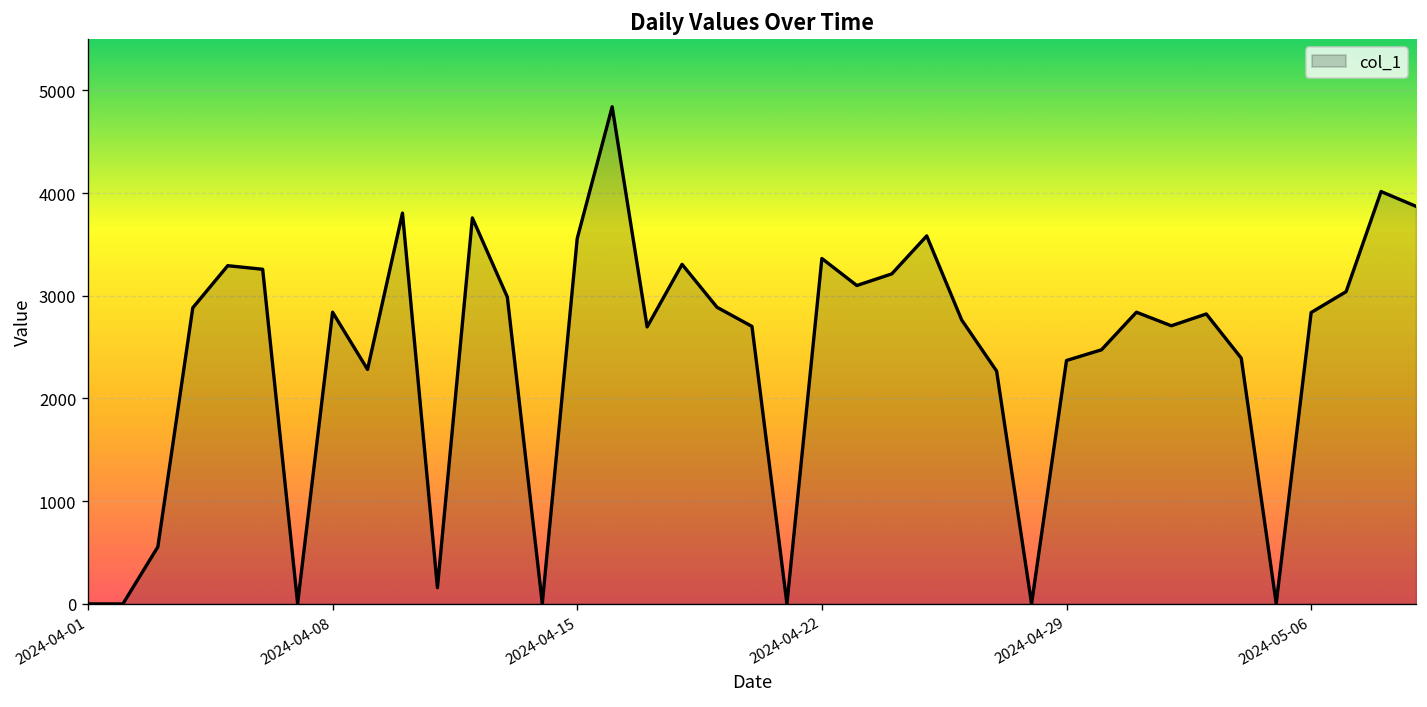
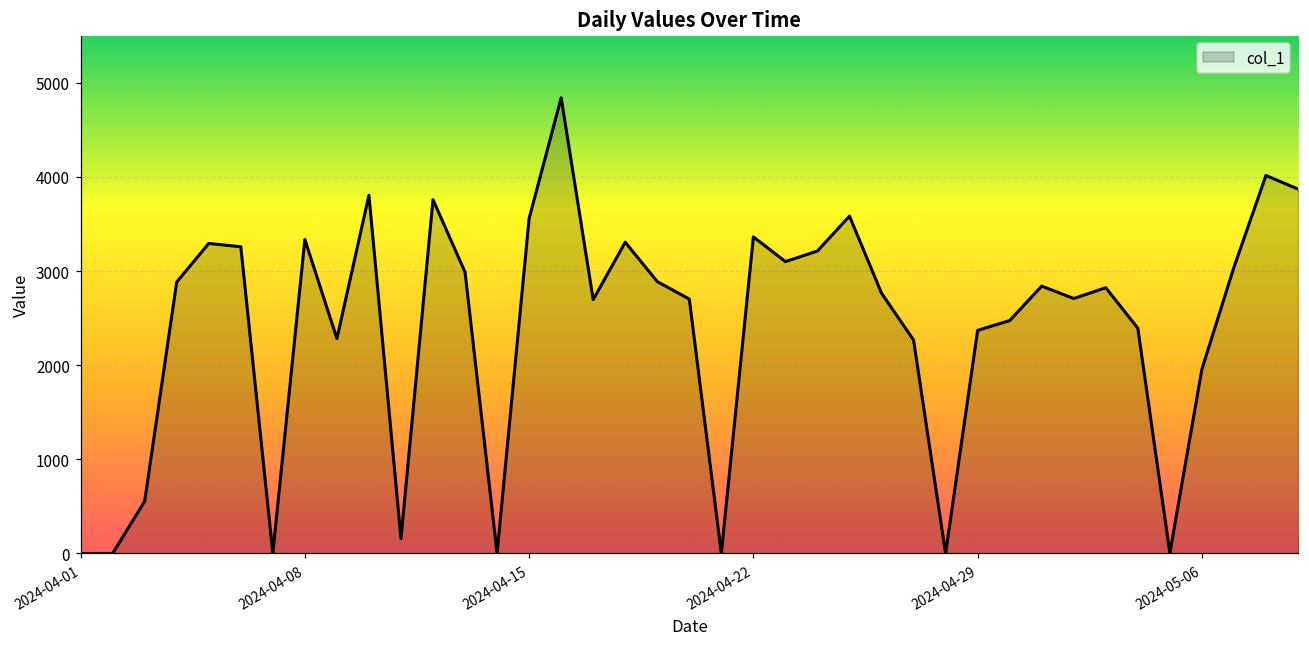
2024-04-08: 2800 -> 3300
2024-05-06: 2800 -> 2000
